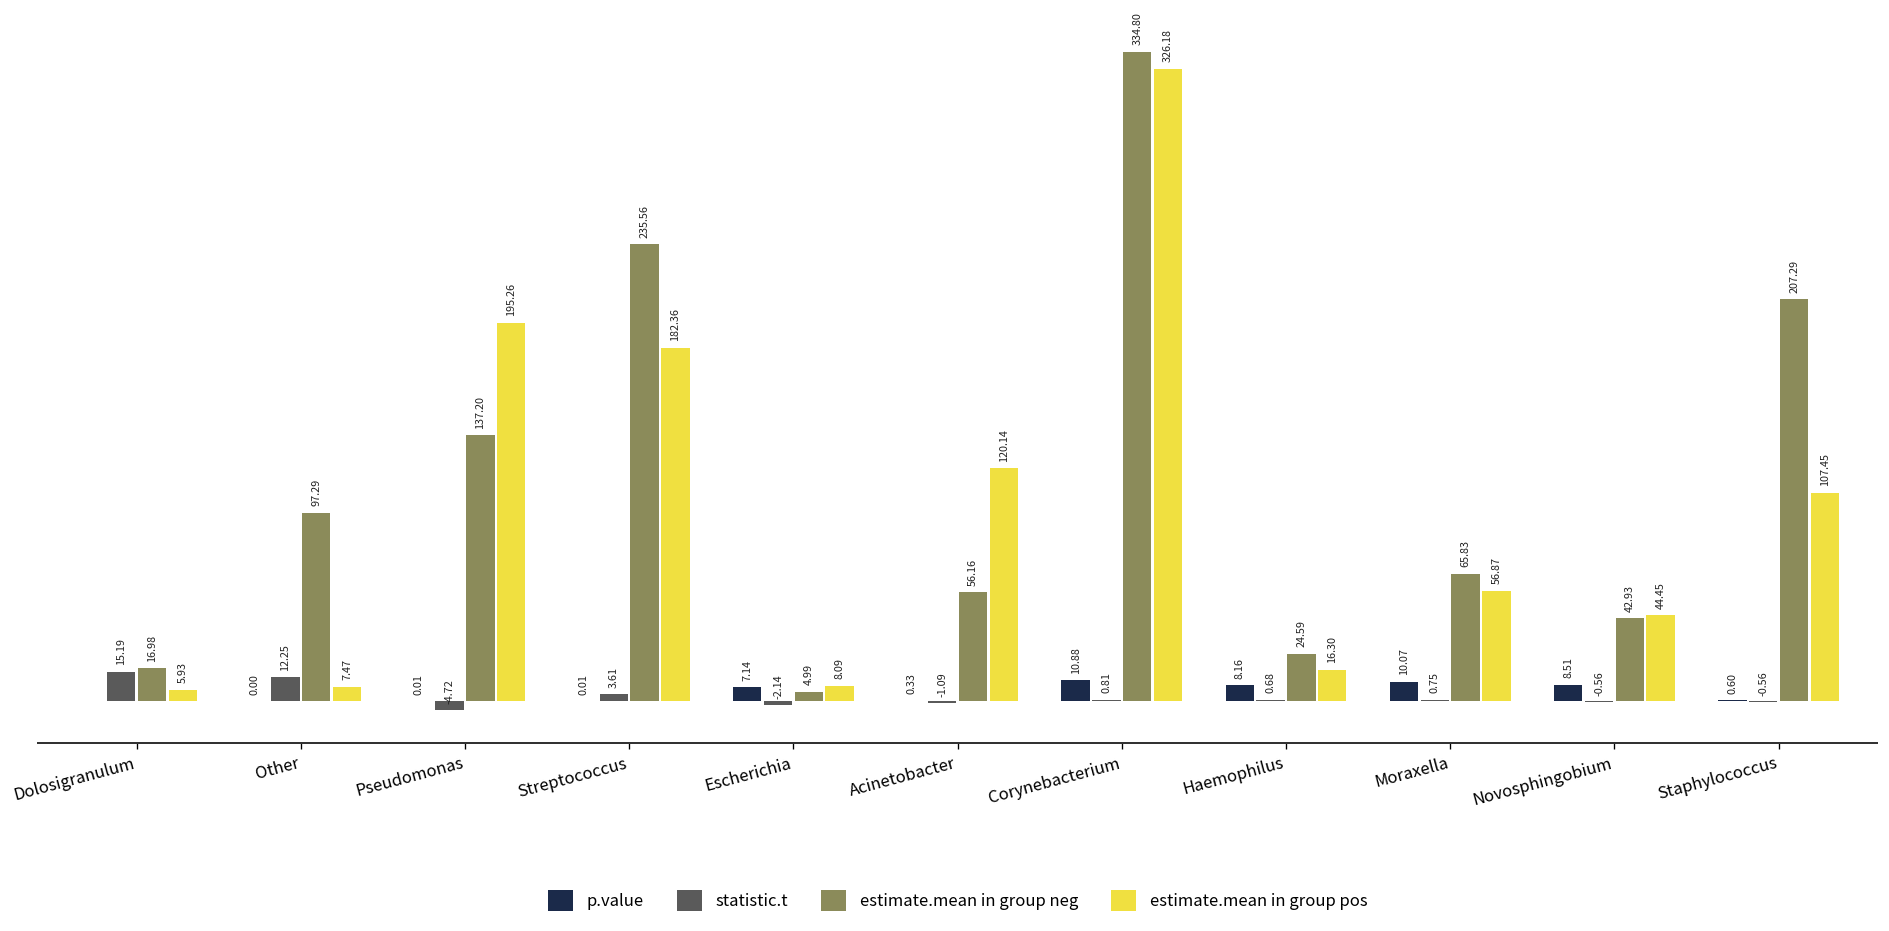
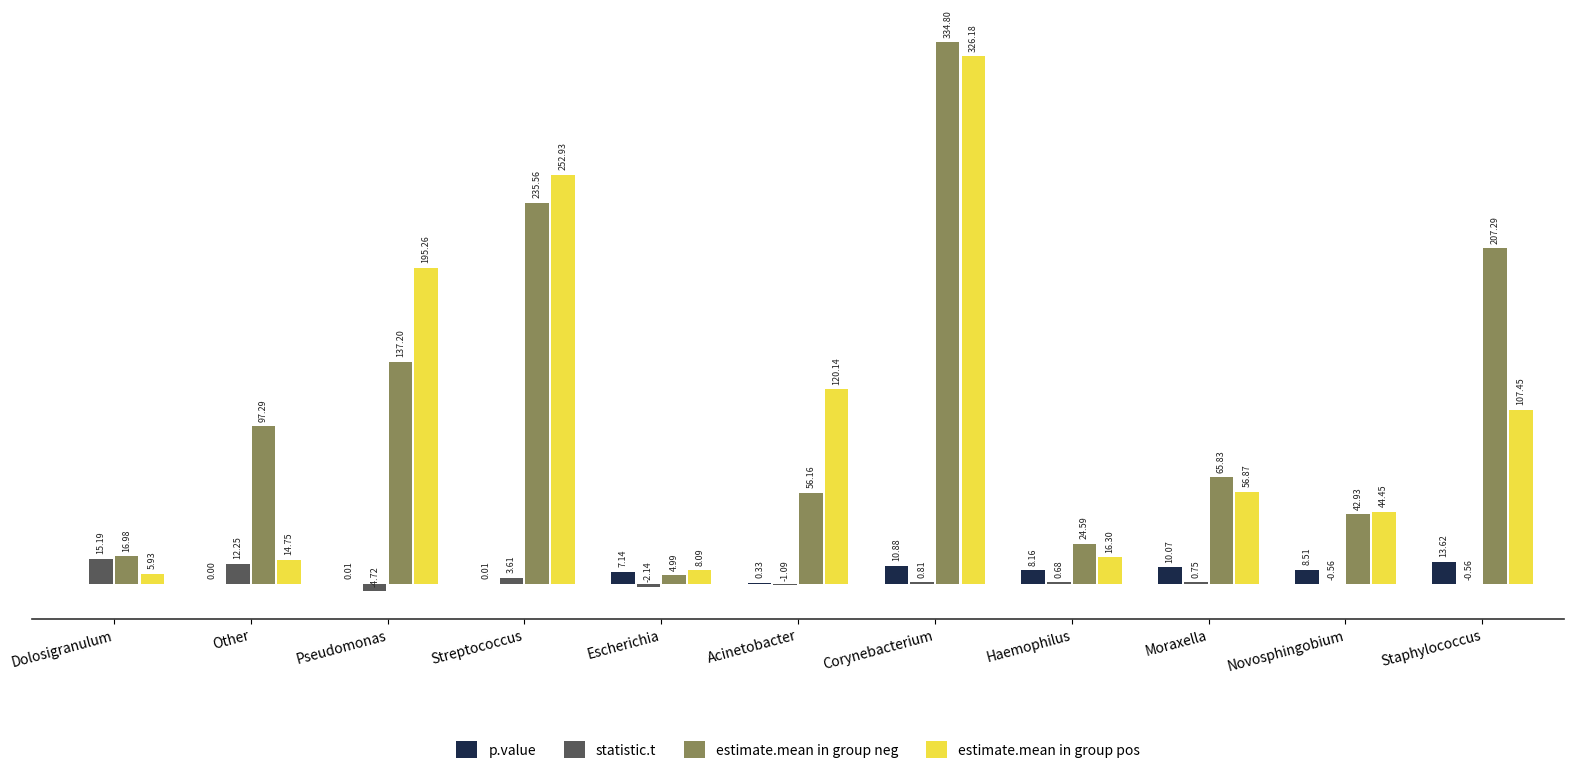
estimate.mean in group pos, Other: 7.47 -> 14.75
estimate.mean in group pos, Streptococcus: 182.36 -> 252.93
p.value, Staphylococcus: 0.60 -> 13.62
